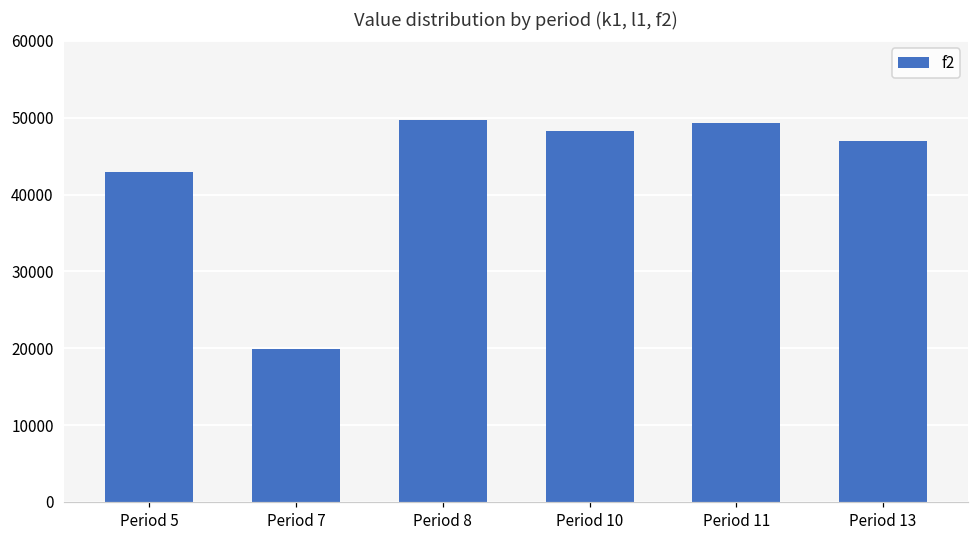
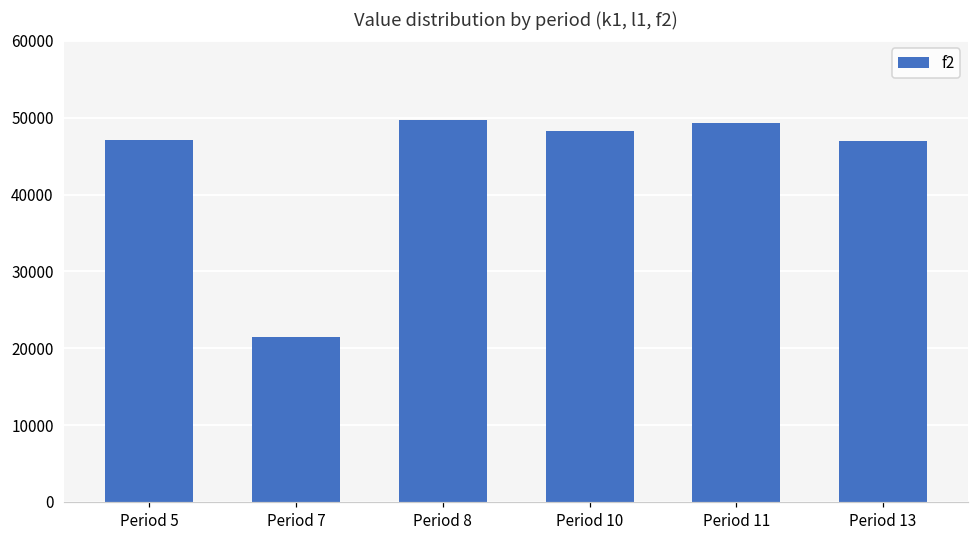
Period 5: 43000 -> 47000
Period 7: 20000 -> 21000
